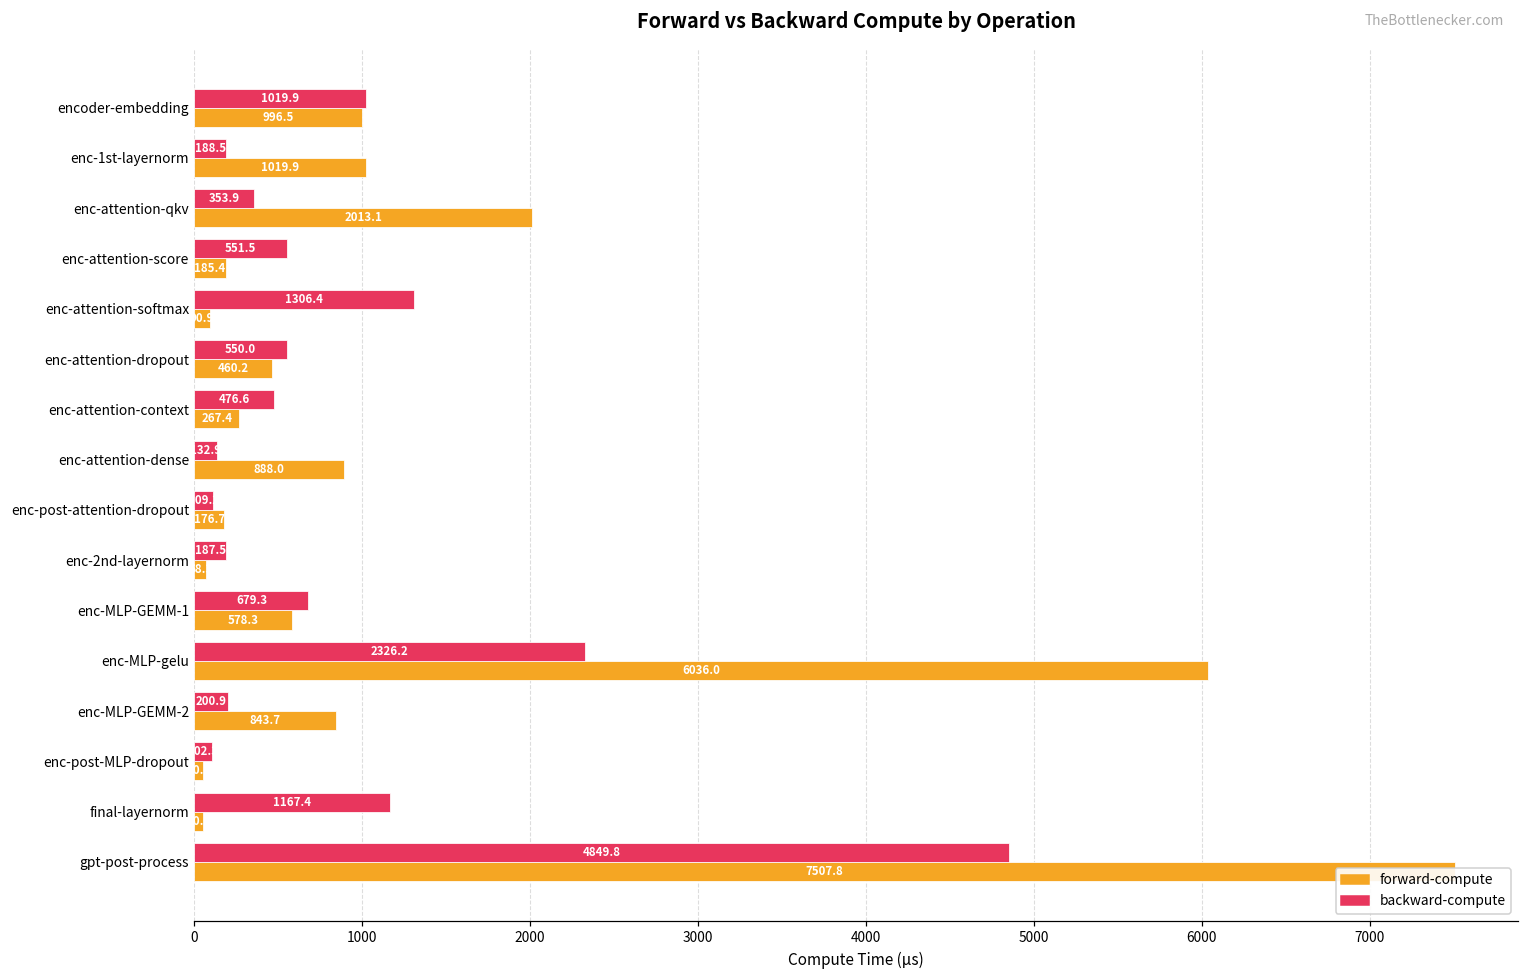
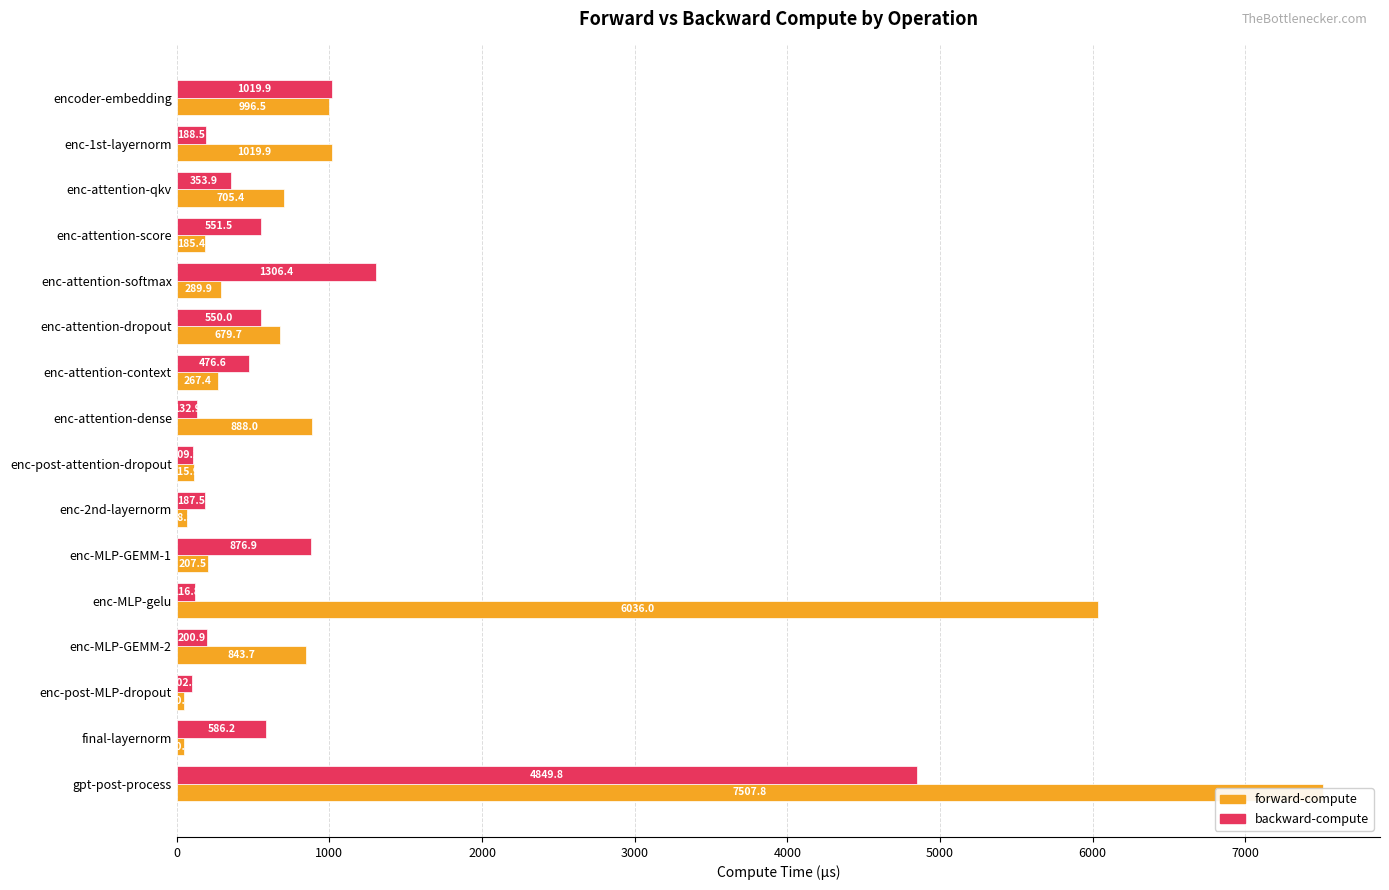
forward-compute, enc-attention-qkv: 2013.1 -> 705.4
forward-compute, enc-attention-softmax: 90.9 -> 289.9
forward-compute, enc-attention-dropout: 460.2 -> 679.7
forward-compute, enc-post-attention-dropout: 176.7 -> 115.9
backward-compute, enc-MLP-GEMM-1: 679.3 -> 876.9
forward-compute, enc-MLP-GEMM-1: 578.3 -> 207.5
backward-compute, enc-MLP-gelu: 2326.2 -> 116.8
backward-compute, final-layernorm: 1167.4 -> 586.2
